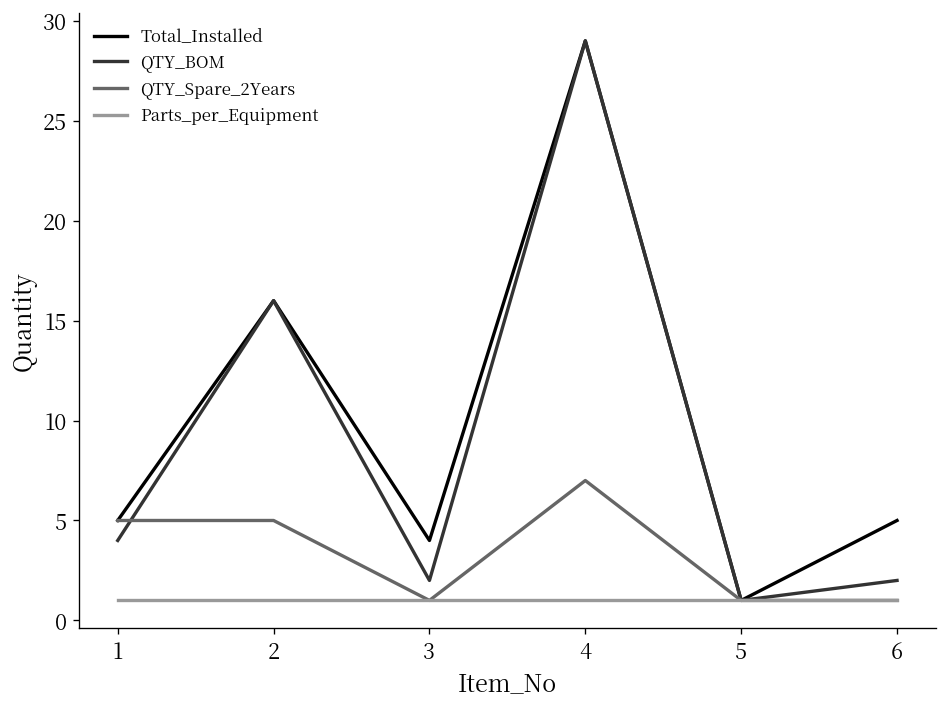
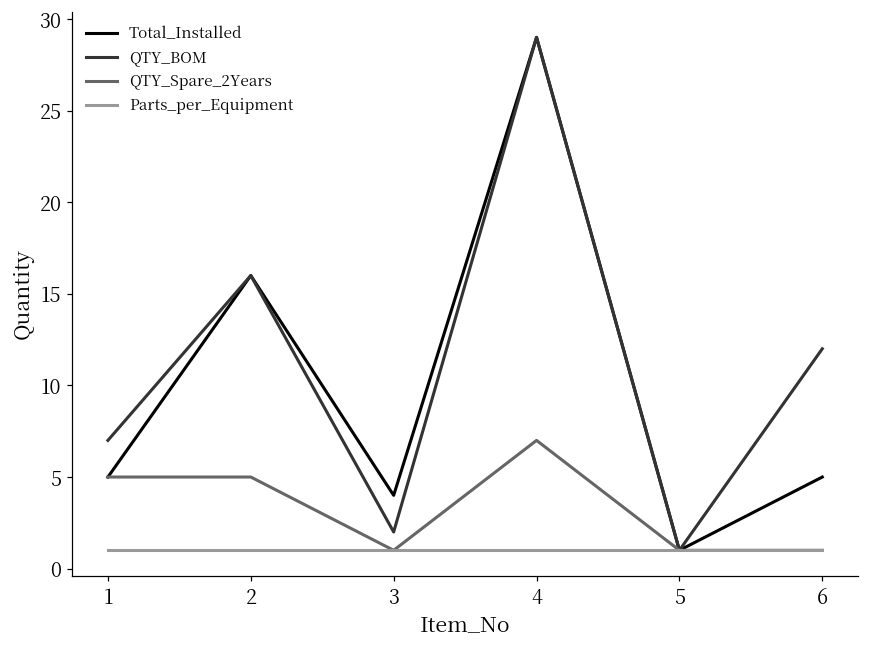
QTY_BOM, 1: 4 -> 7
QTY_BOM, 6: 2 -> 12
